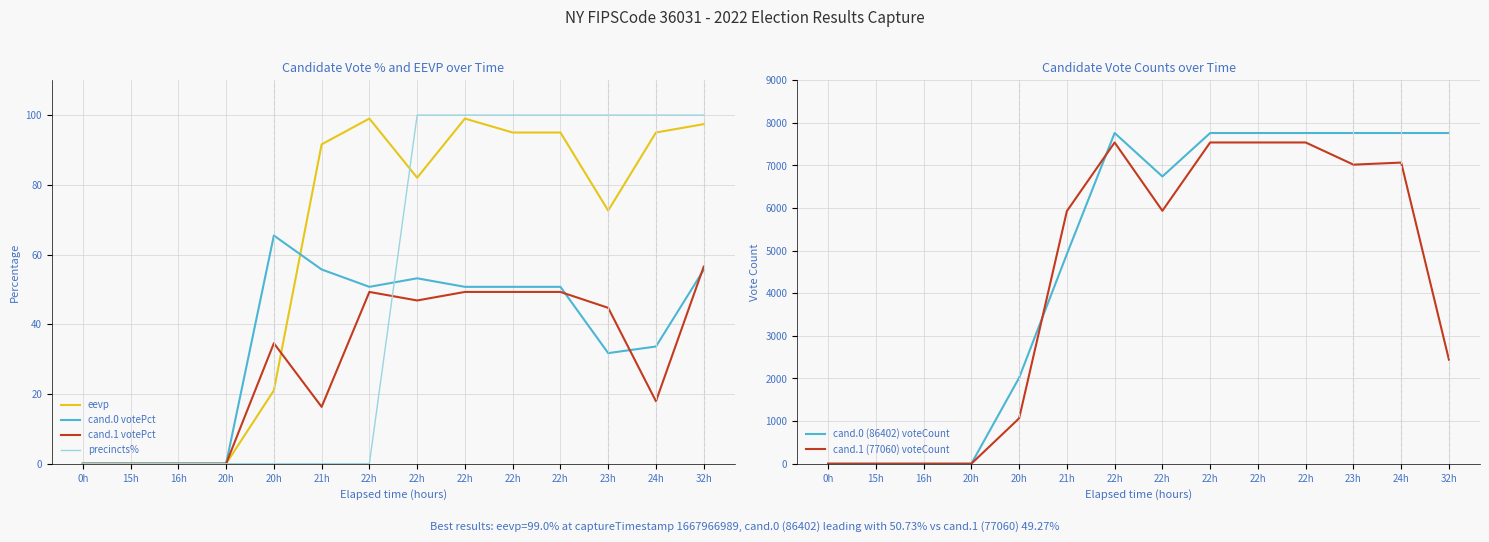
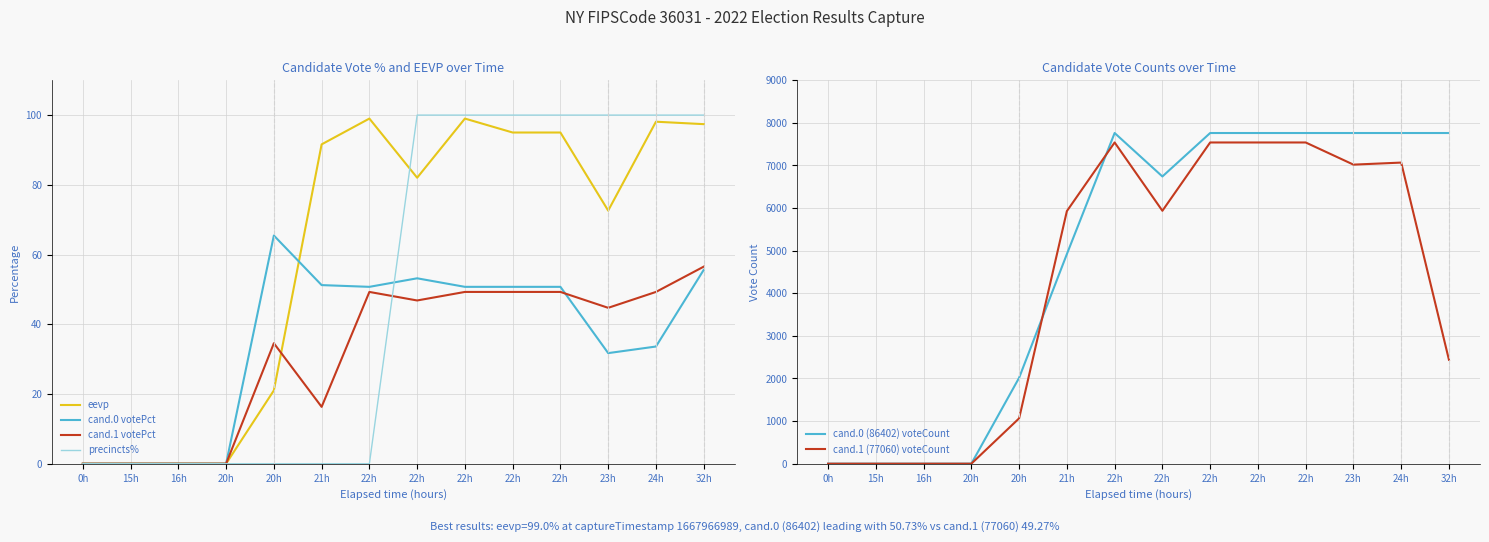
Candidate Vote % and EEVP over Time, cand.0 votePct, 21h: 56 -> 51
Candidate Vote % and EEVP over Time, eevp, 24h: 95 -> 98
Candidate Vote % and EEVP over Time, cand.1 votePct, 24h: 18 -> 49
